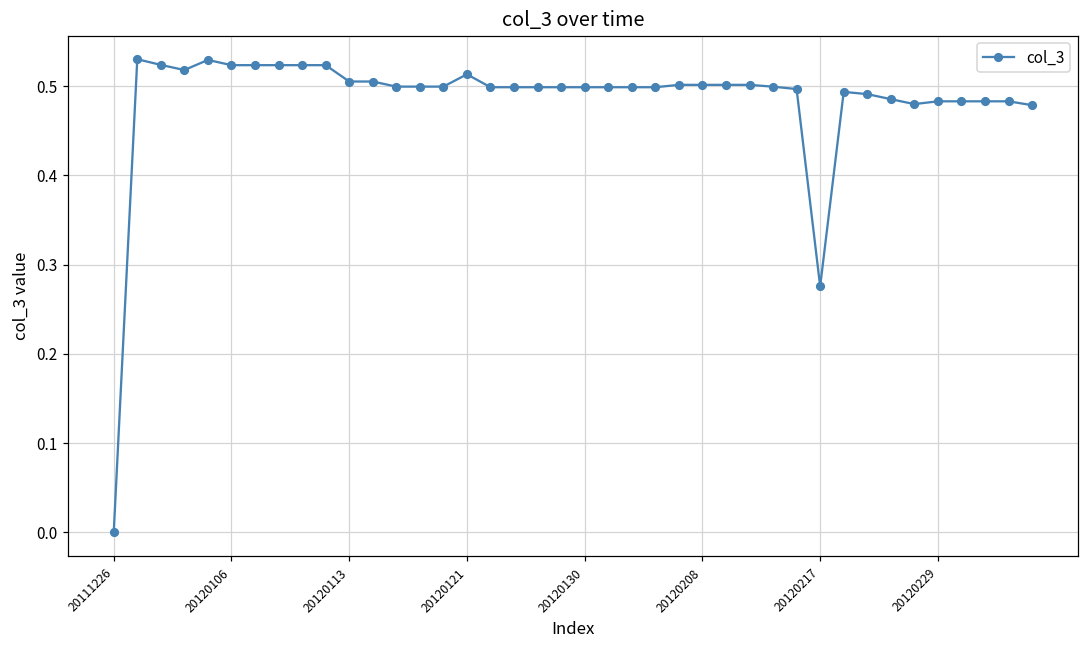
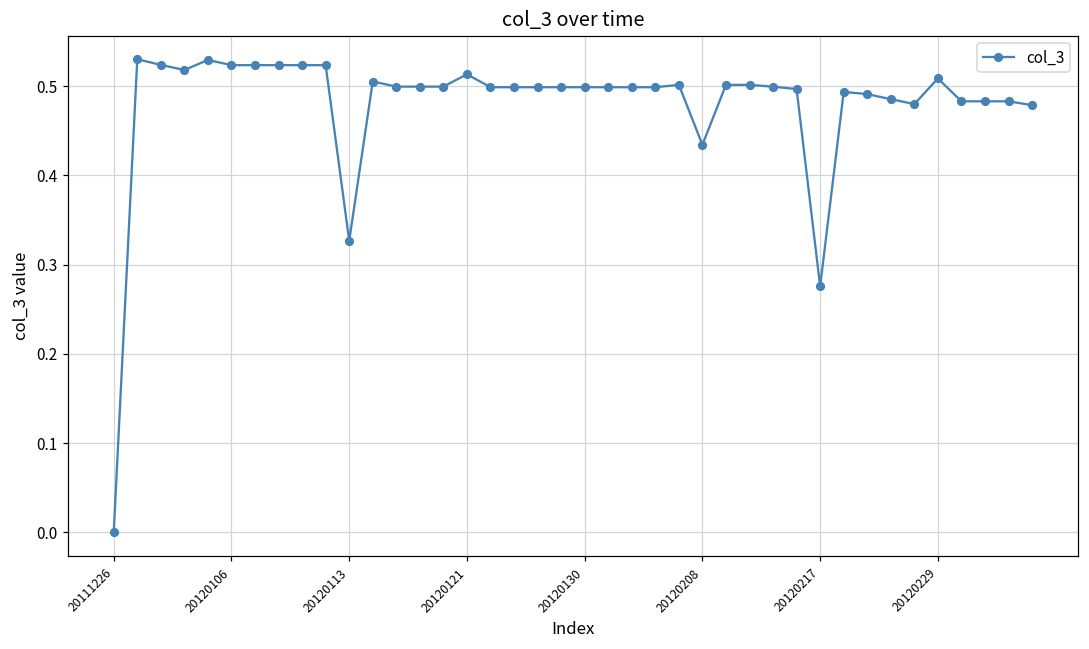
20120113: 0.51 -> 0.33
20120208: 0.50 -> 0.43
20120229: 0.48 -> 0.51
